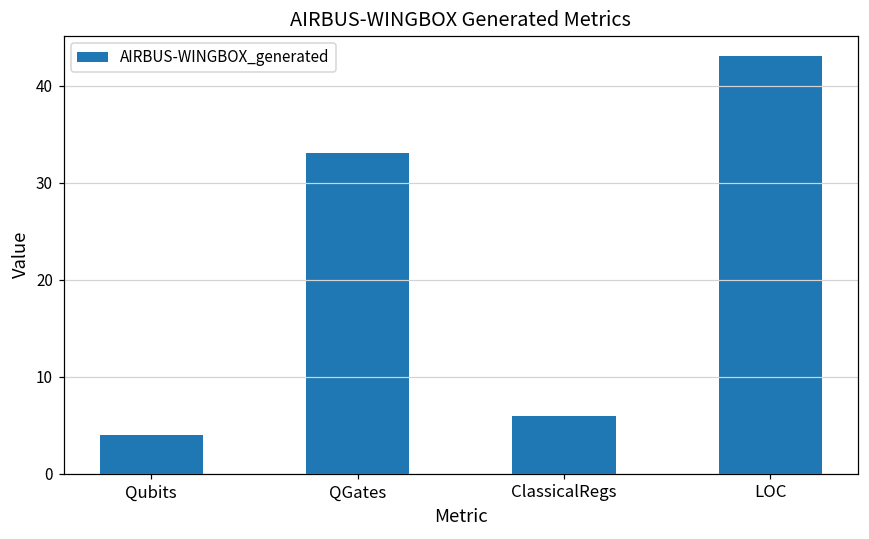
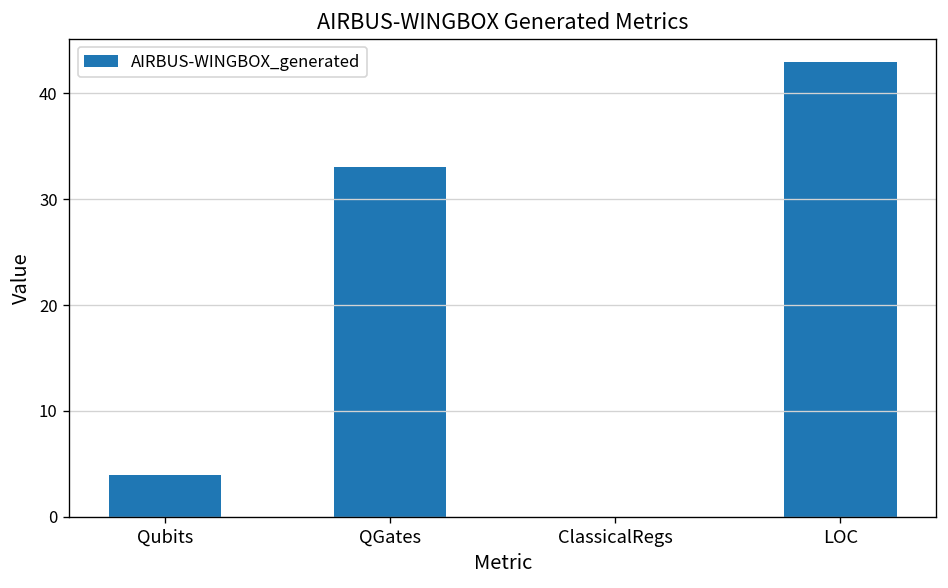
ClassicalRegs: 6 -> 0
